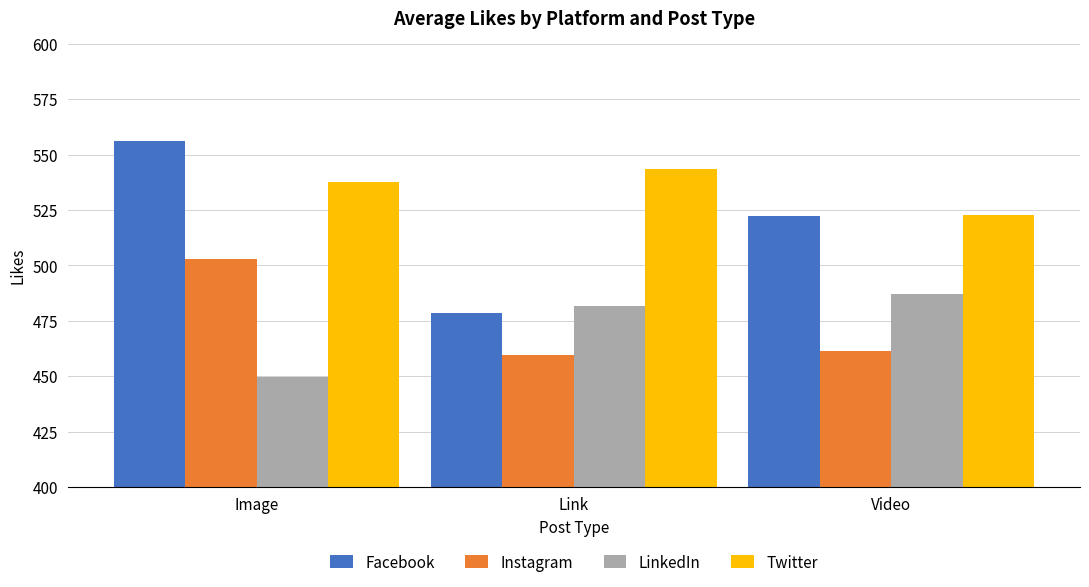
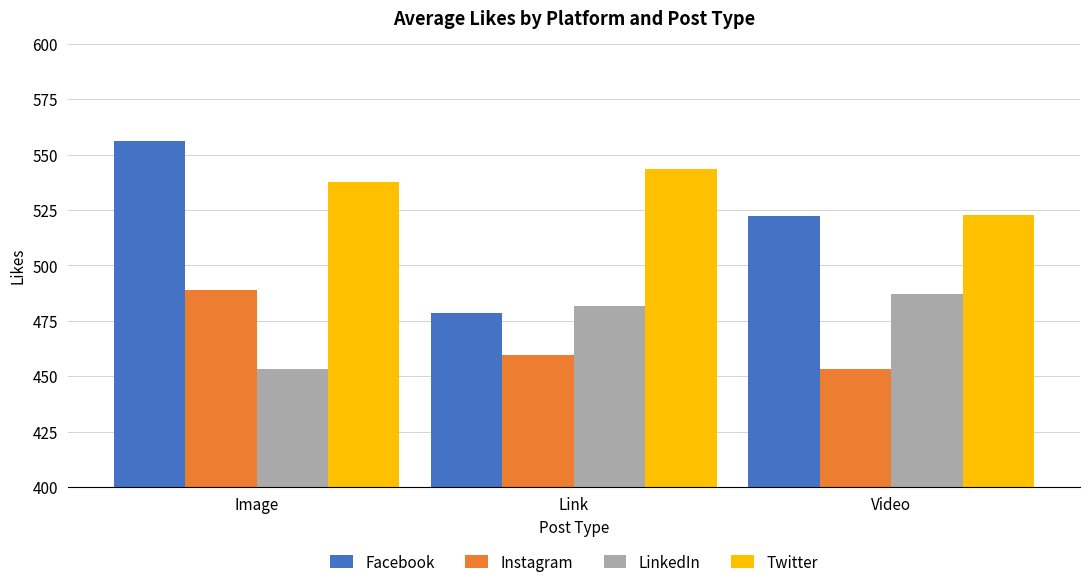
Instagram, Image: 503 -> 489
LinkedIn, Image: 449 -> 453
Instagram, Video: 462 -> 453
